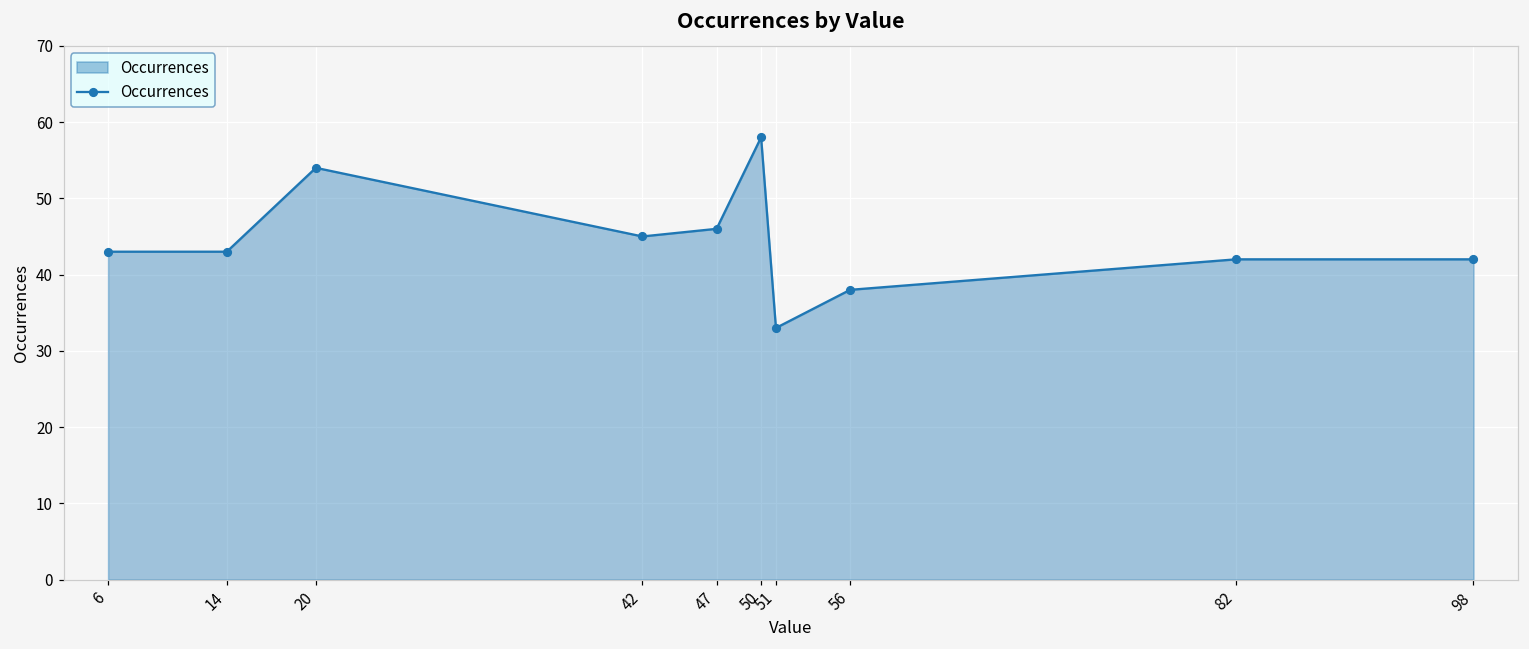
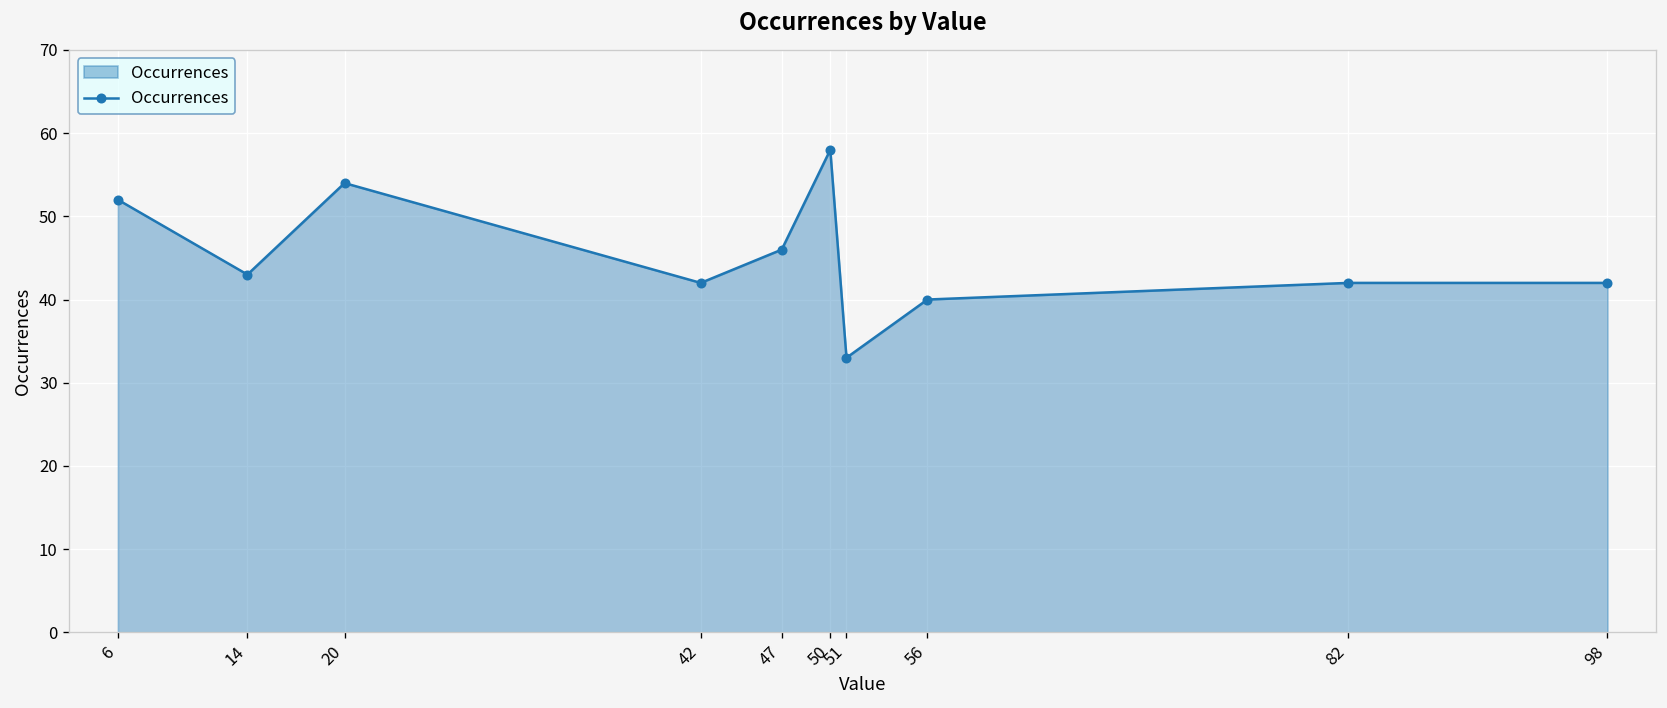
6: 43 -> 52
42: 45 -> 42
56: 38 -> 40
